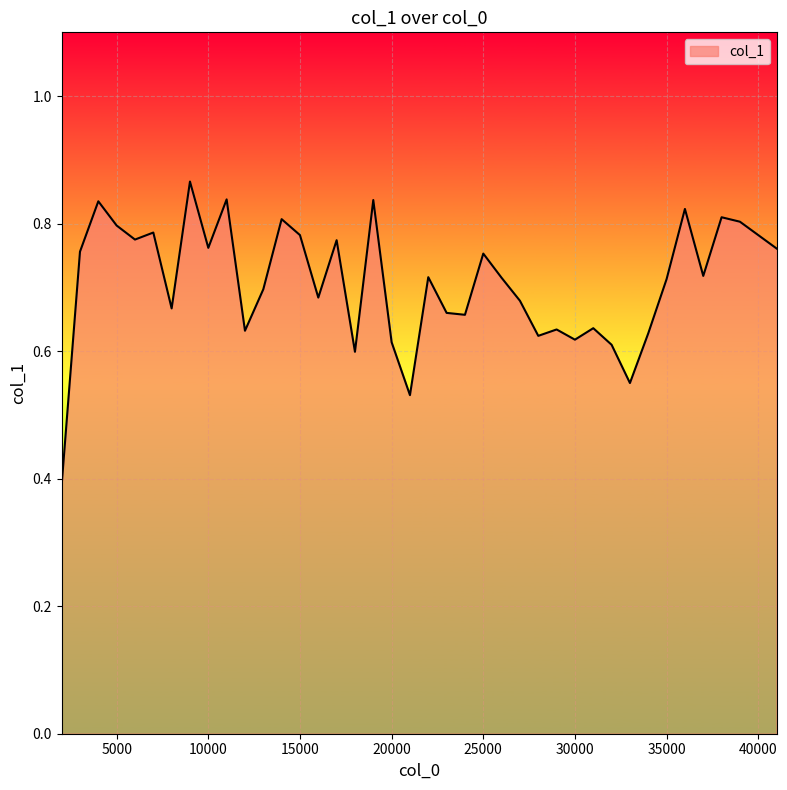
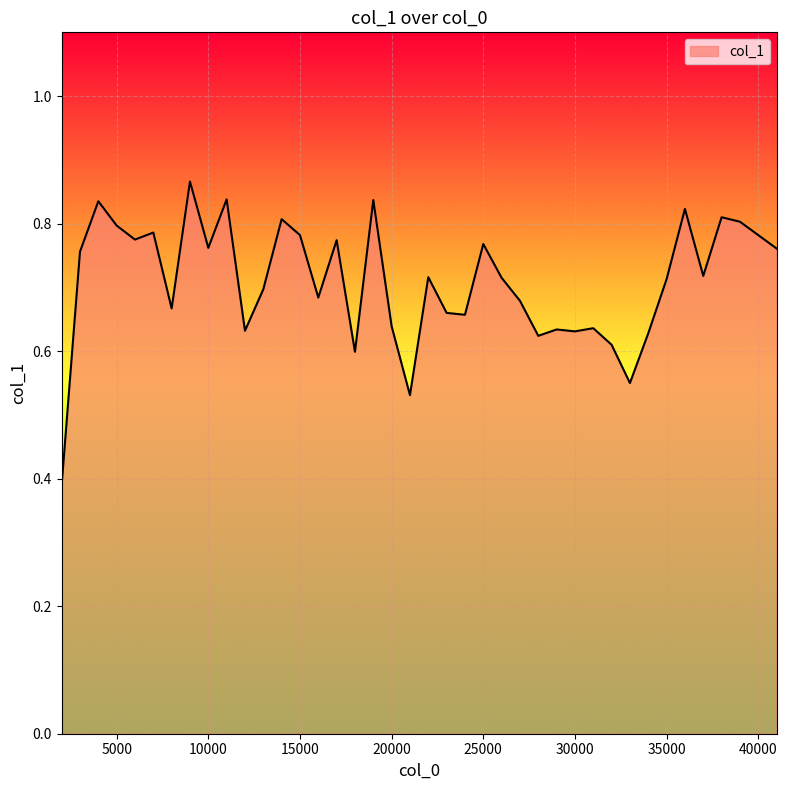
20000: 0.61 -> 0.64
25000: 0.75 -> 0.77
30000: 0.62 -> 0.63
